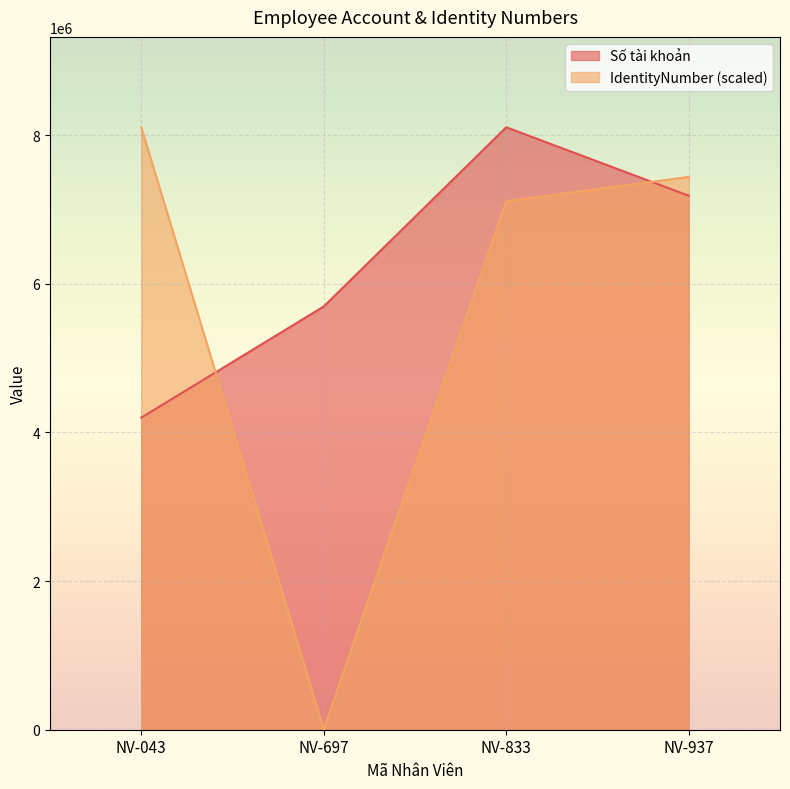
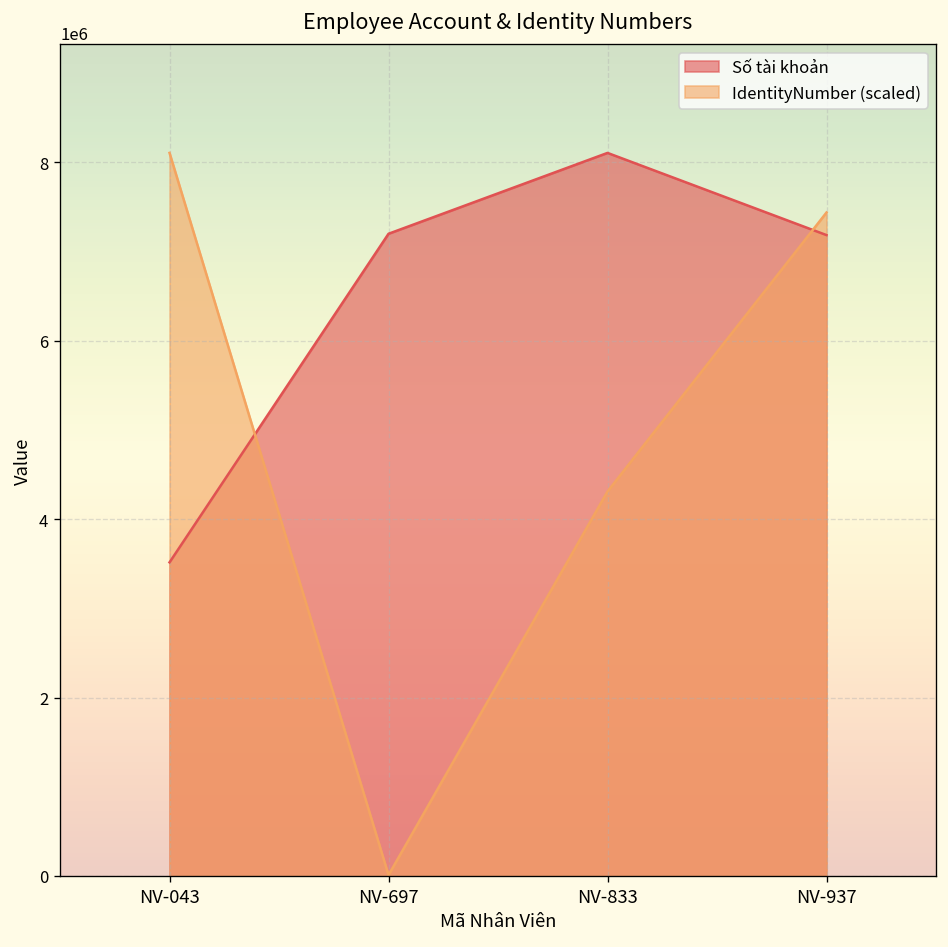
Số tài khoản, NV-043: 4200000 -> 3500000
Số tài khoản, NV-697: 5700000 -> 7200000
IdentityNumber (scaled), NV-833: 7100000 -> 4300000
